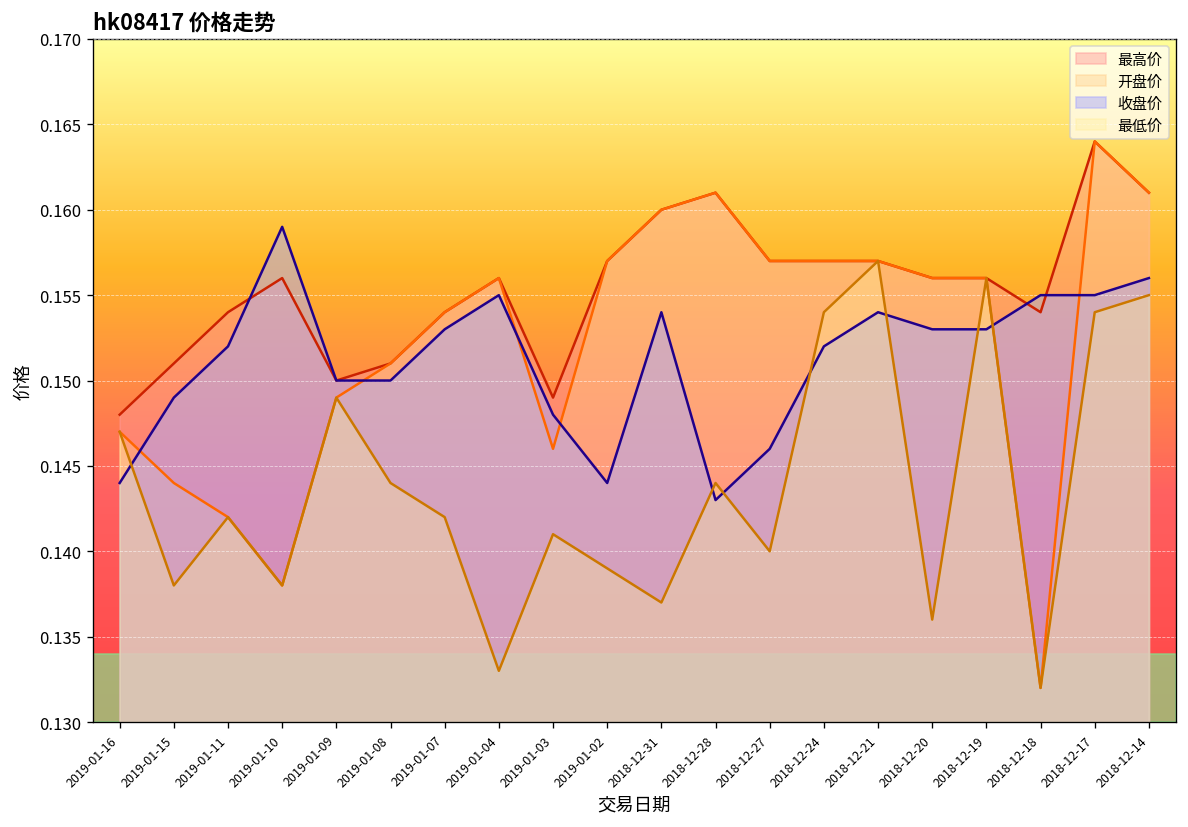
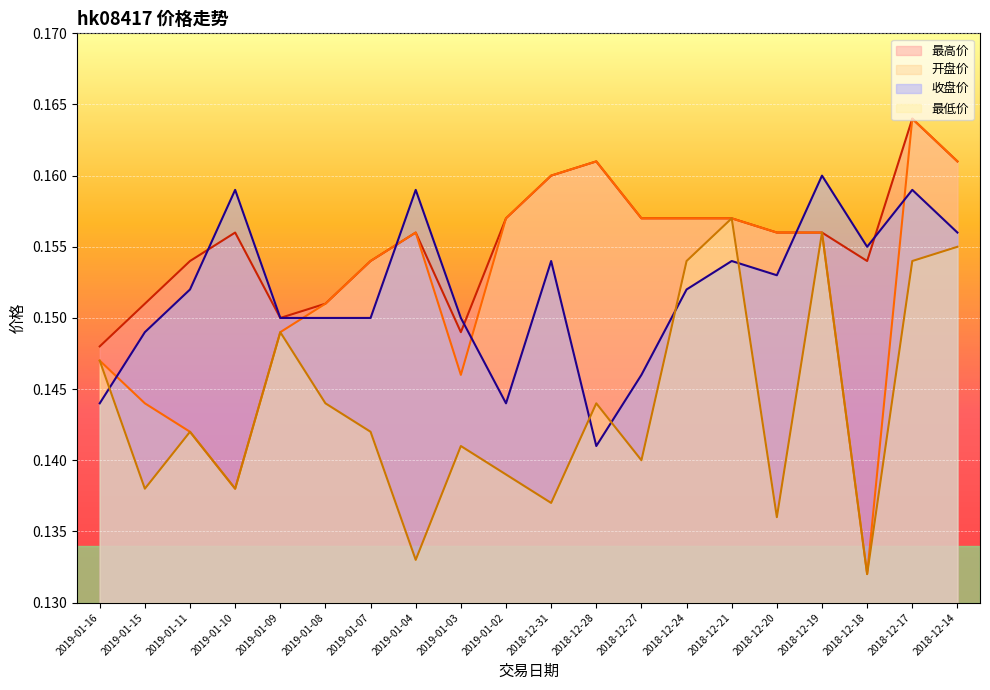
收盘价, 2019-01-07: 0.153 -> 0.150
收盘价, 2019-01-04: 0.155 -> 0.159
收盘价, 2019-01-03: 0.148 -> 0.150
收盘价, 2018-12-28: 0.143 -> 0.141
收盘价, 2018-12-19: 0.153 -> 0.160
收盘价, 2018-12-17: 0.155 -> 0.159
